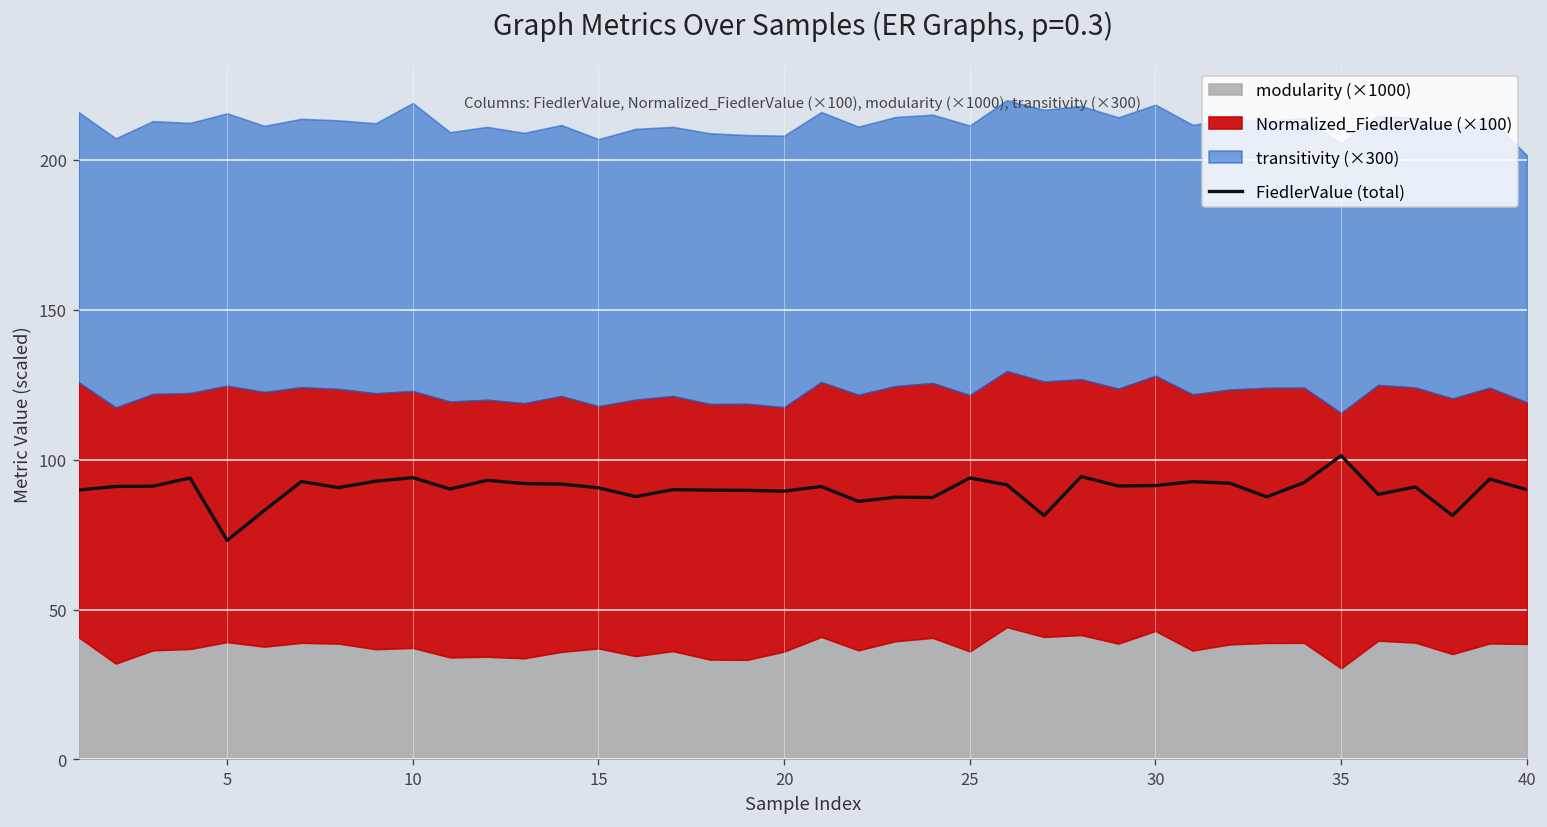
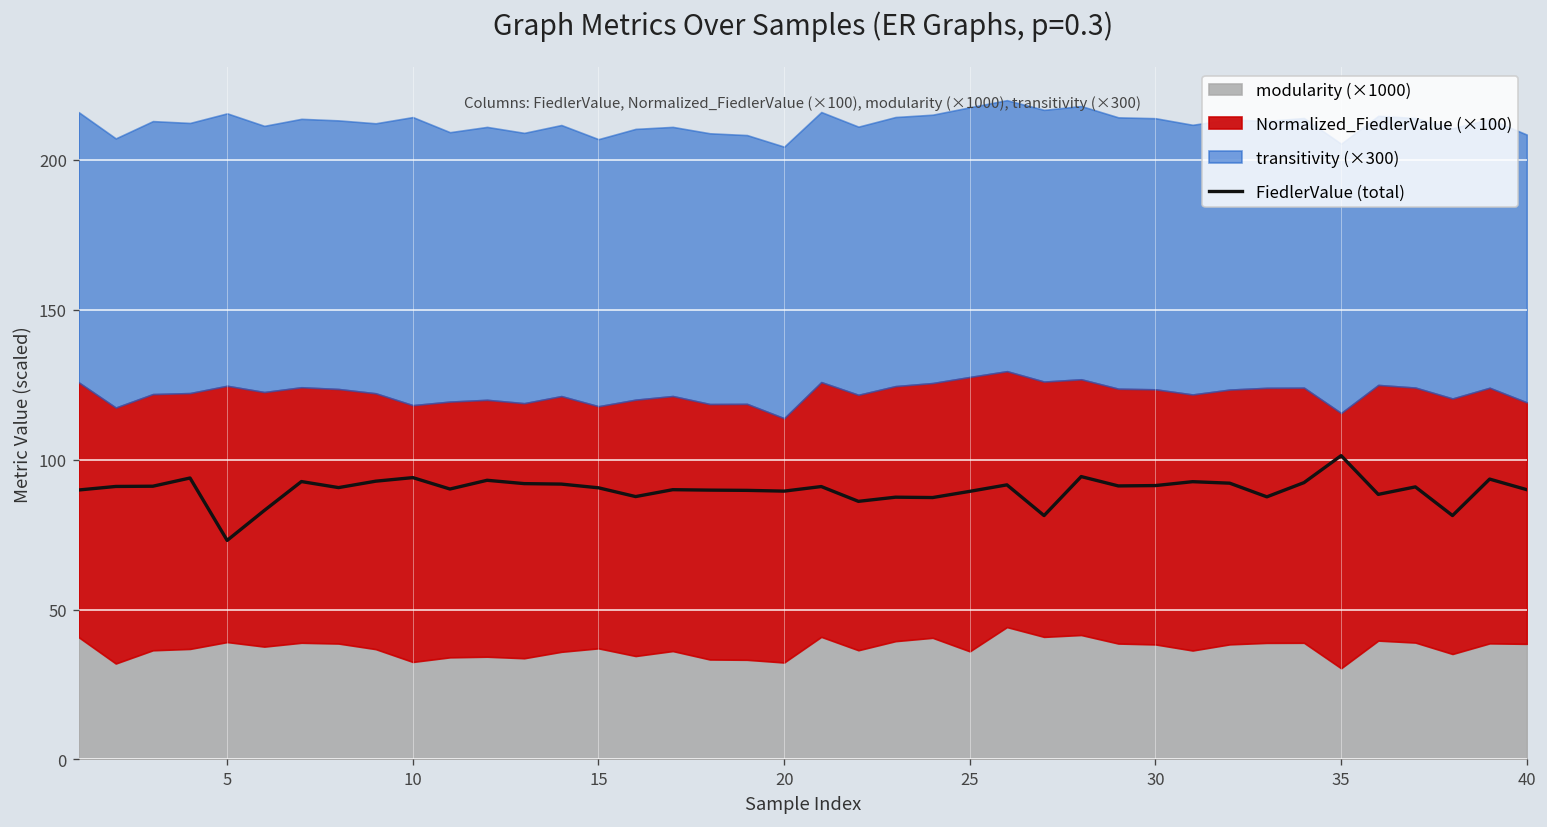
modularity (×1000), 10: 37 -> 33
modularity (×1000), 20: 36 -> 32
FiedlerValue (total), 25: 94 -> 89
Normalized_FiedlerValue (×100), 25: 85 -> 91
modularity (×1000), 30: 43 -> 38
transitivity (×300), 40: 82 -> 89
